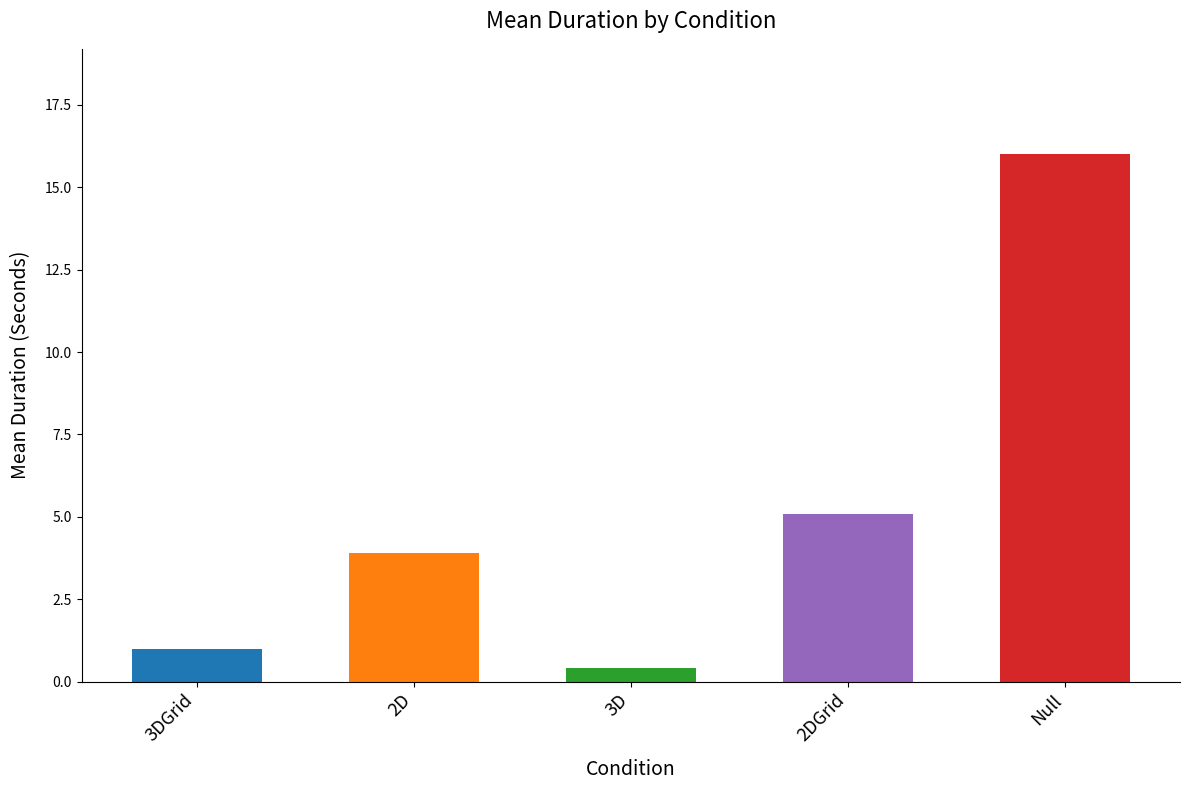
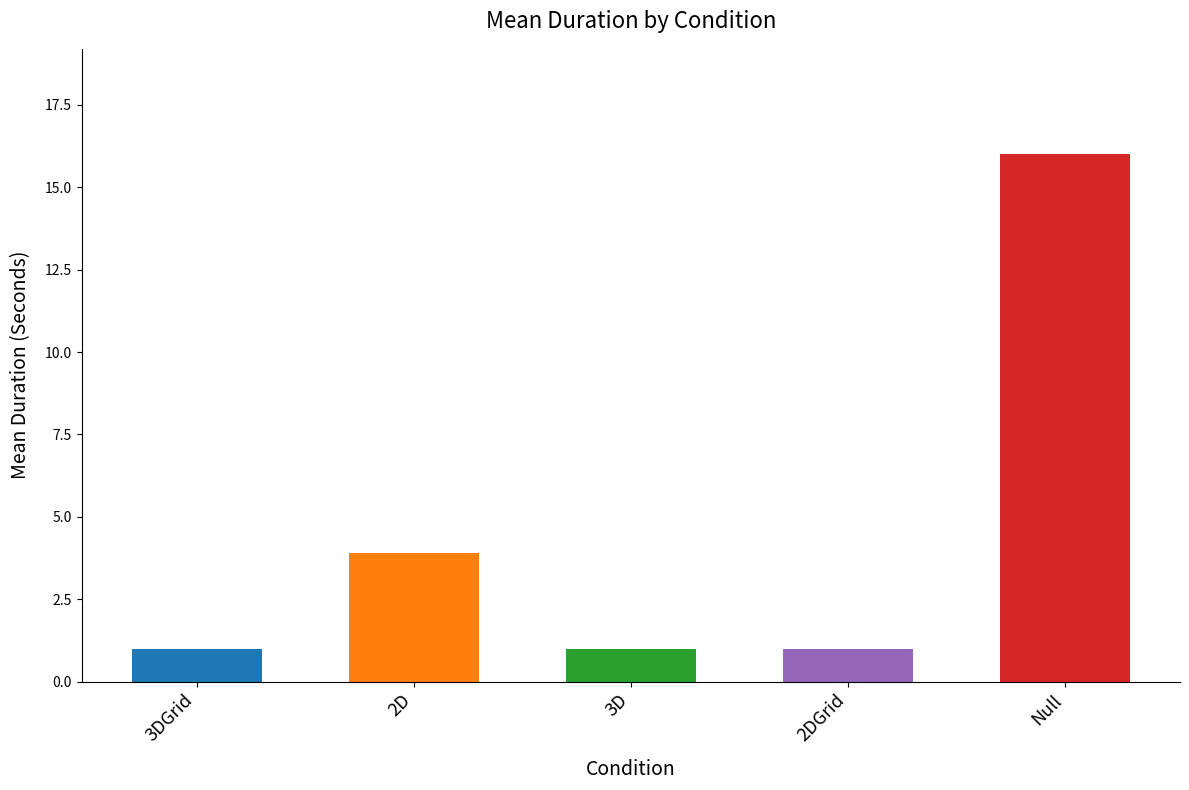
3D: 0.4 -> 1.0
2DGrid: 5.1 -> 1.0
